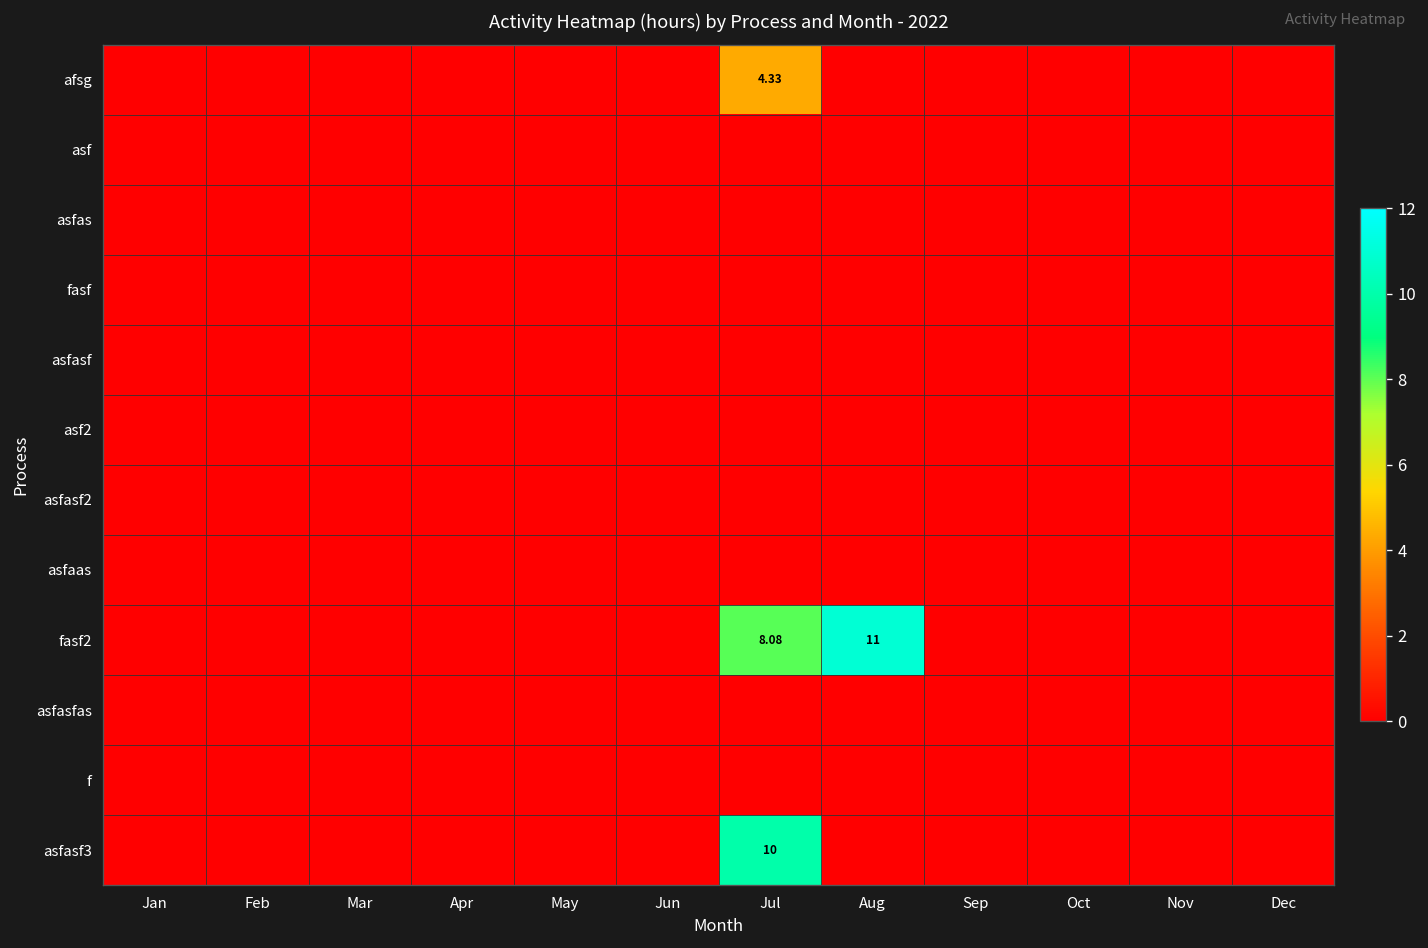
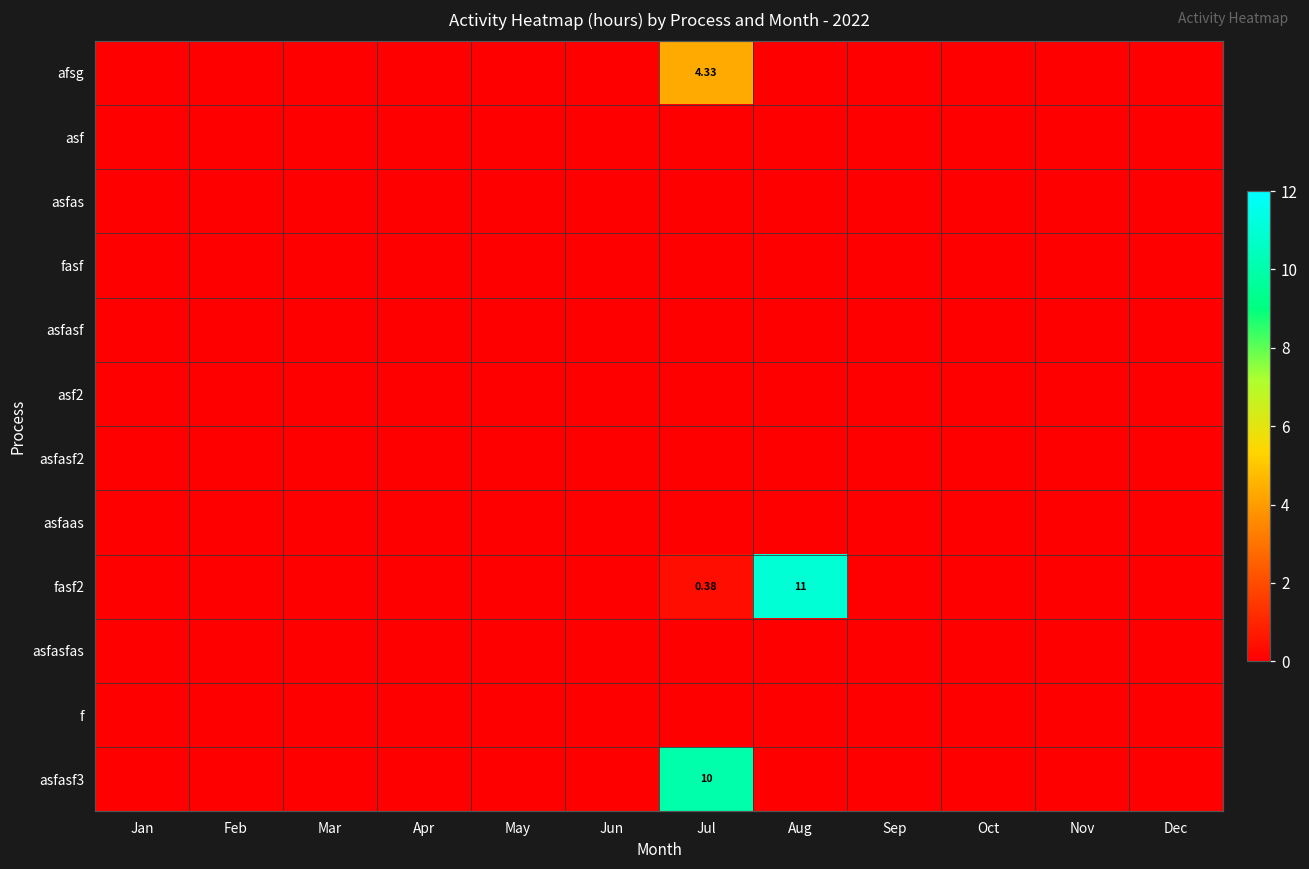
fasf2, Jul: 8.08 -> 0.38
